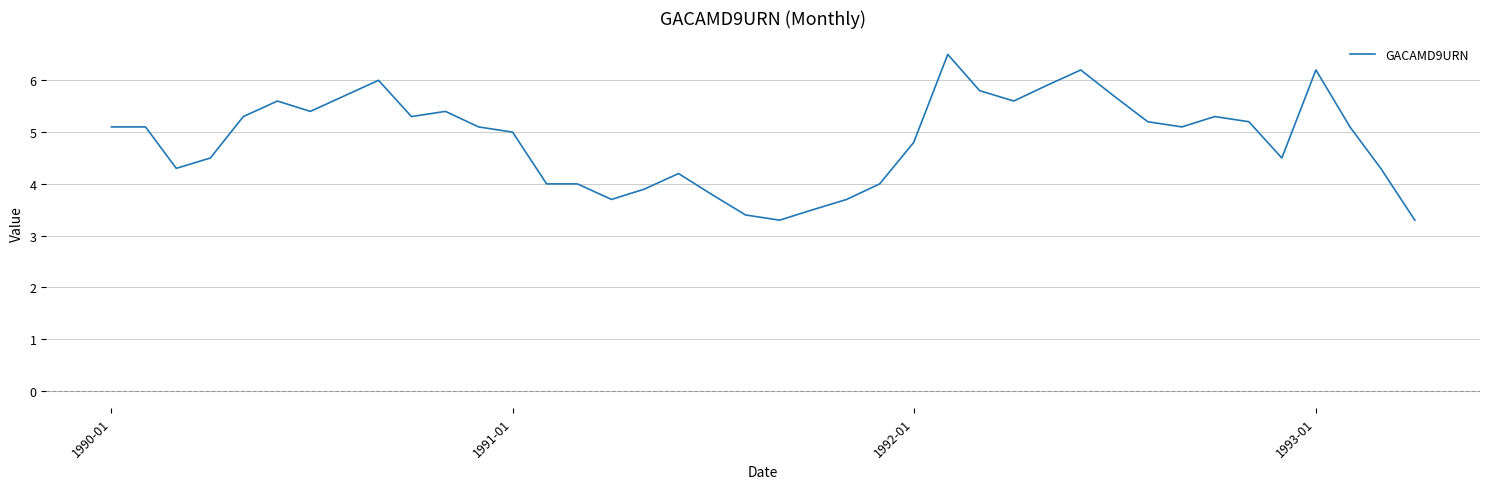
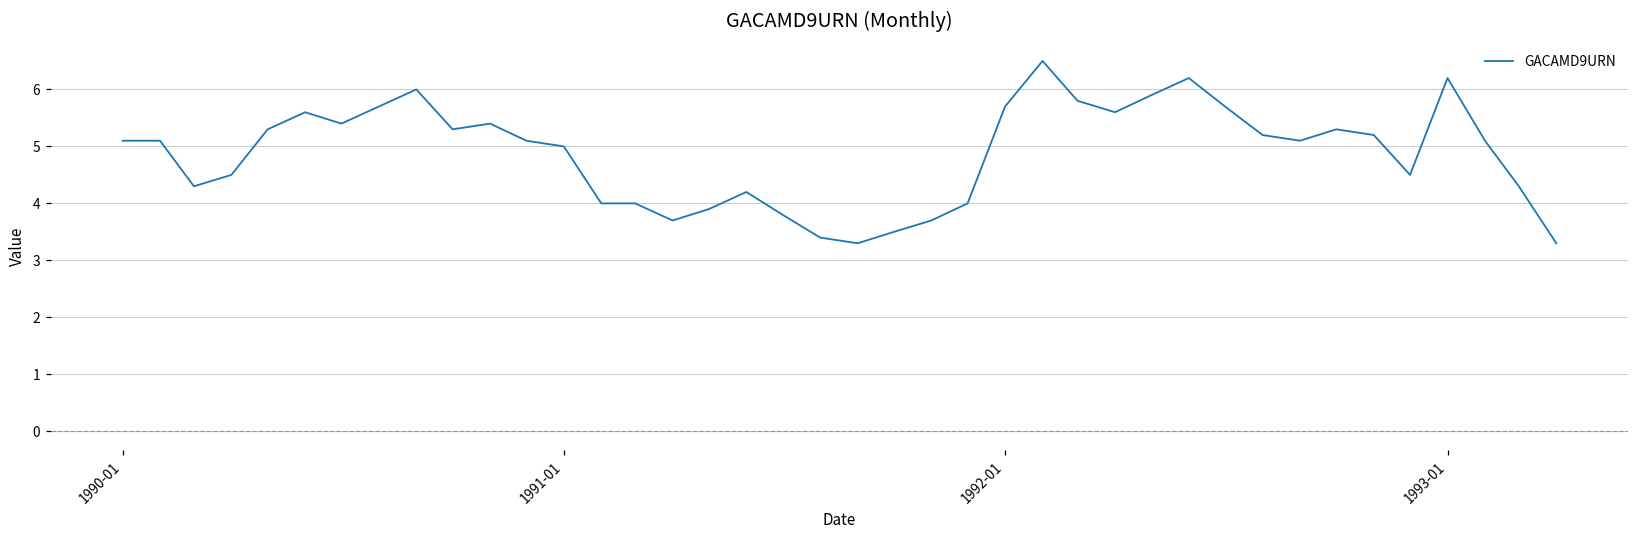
1992-01: 4.8 -> 5.7
